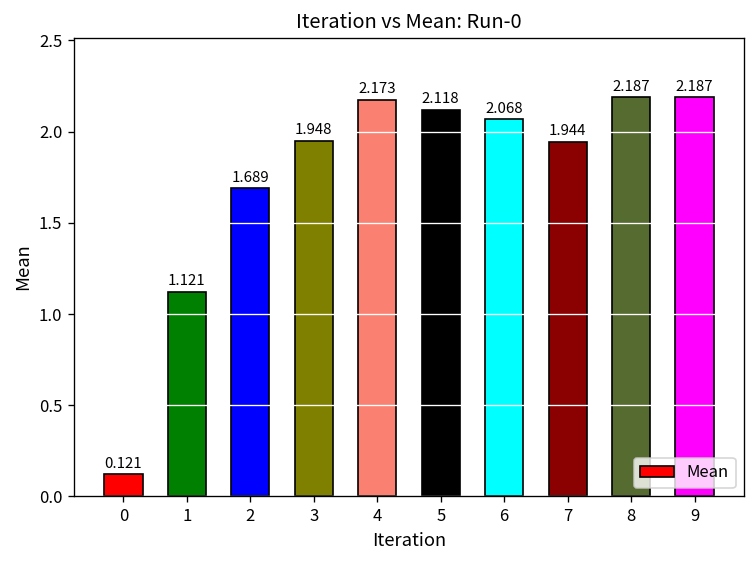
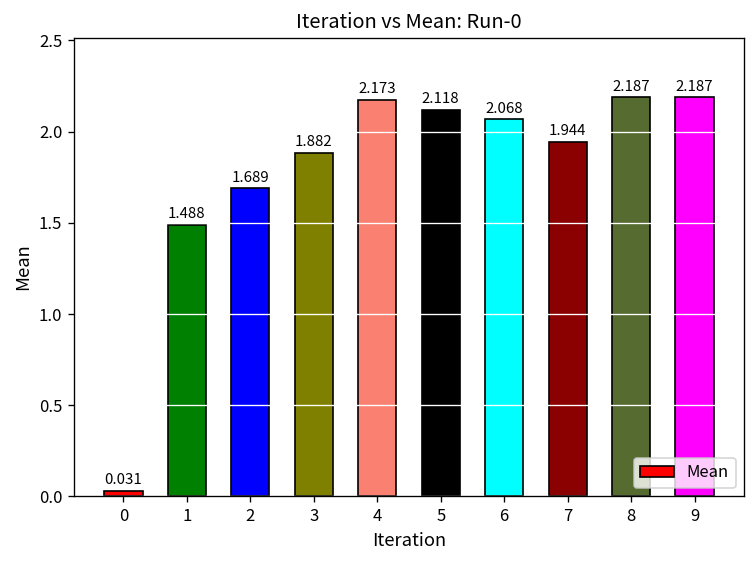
0: 0.121 -> 0.031
1: 1.121 -> 1.488
3: 1.948 -> 1.882
